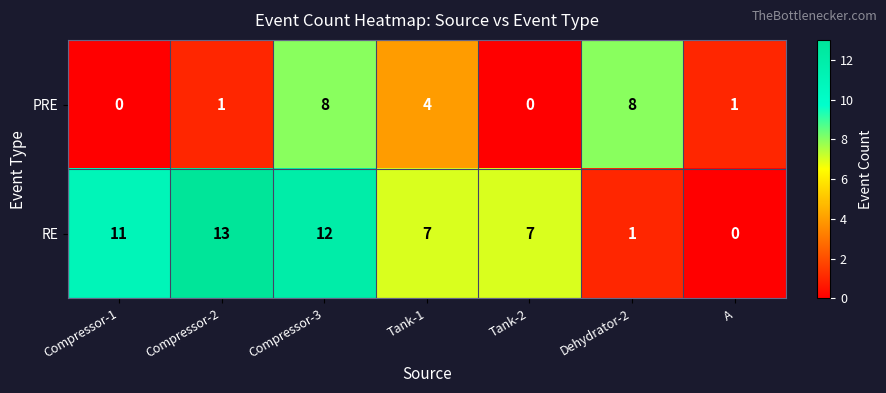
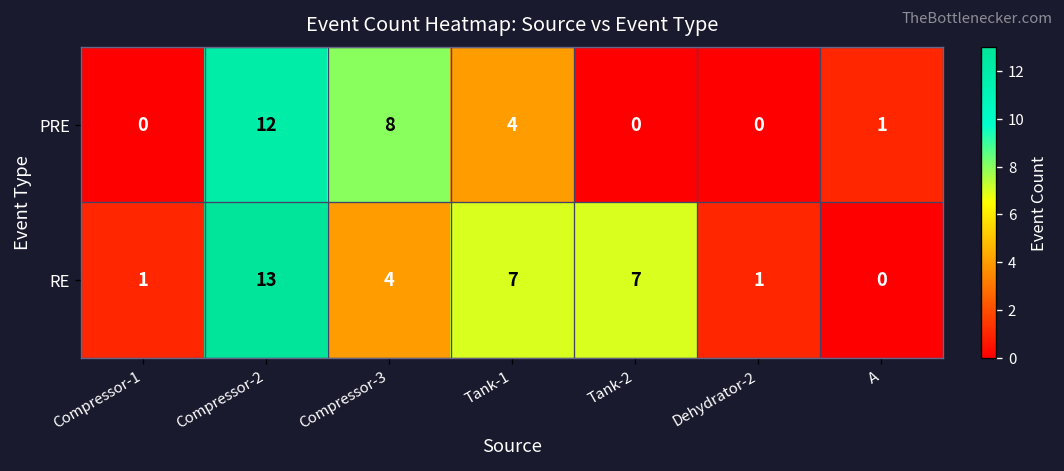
PRE, Compressor-2: 1 -> 12
PRE, Dehydrator-2: 8 -> 0
RE, Compressor-1: 11 -> 1
RE, Compressor-3: 12 -> 4
